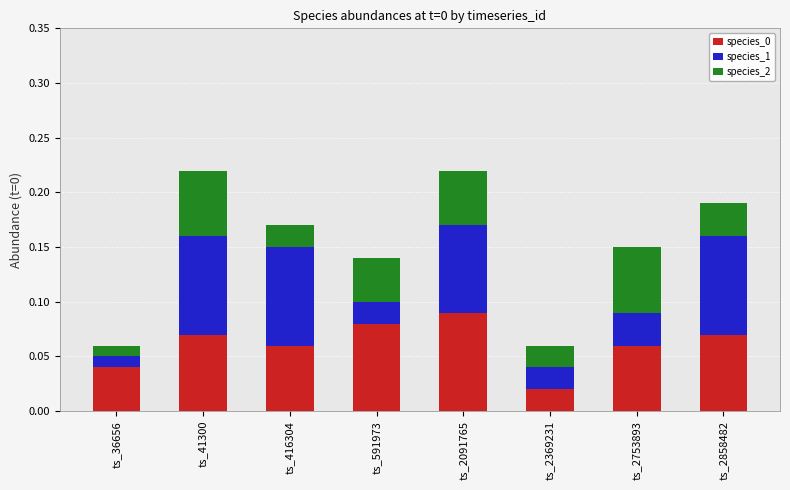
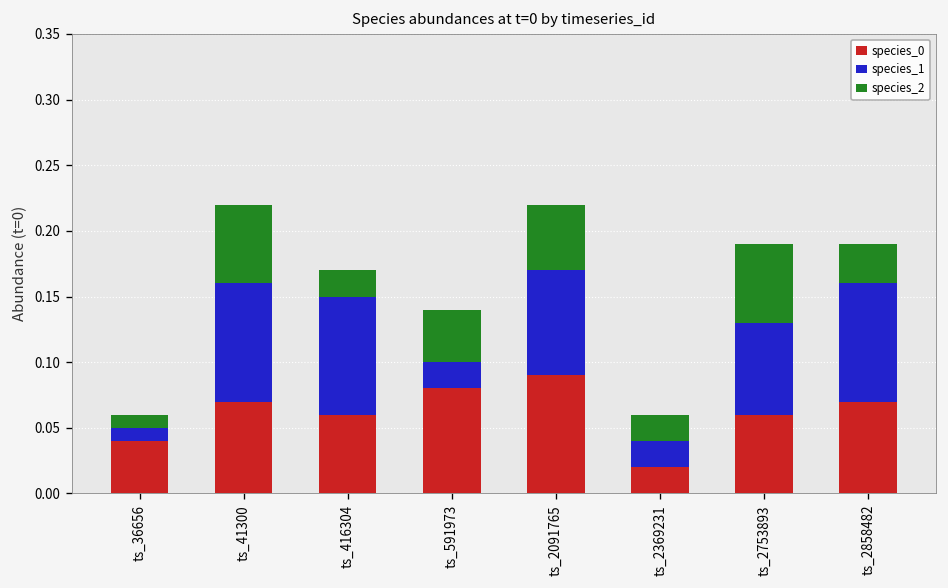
species_1, ts_2753893: 0.03 -> 0.07
